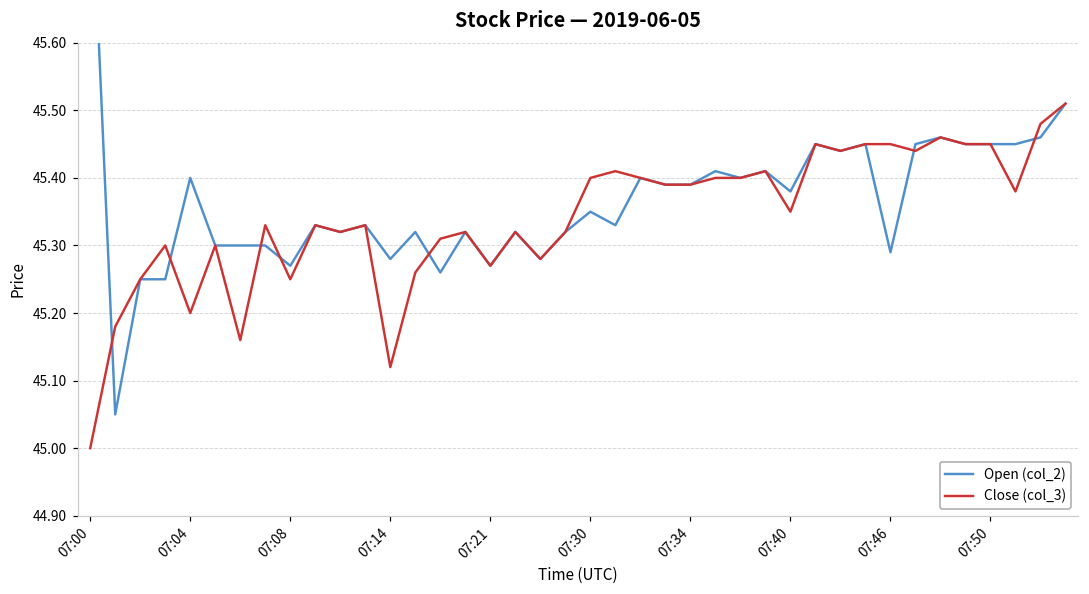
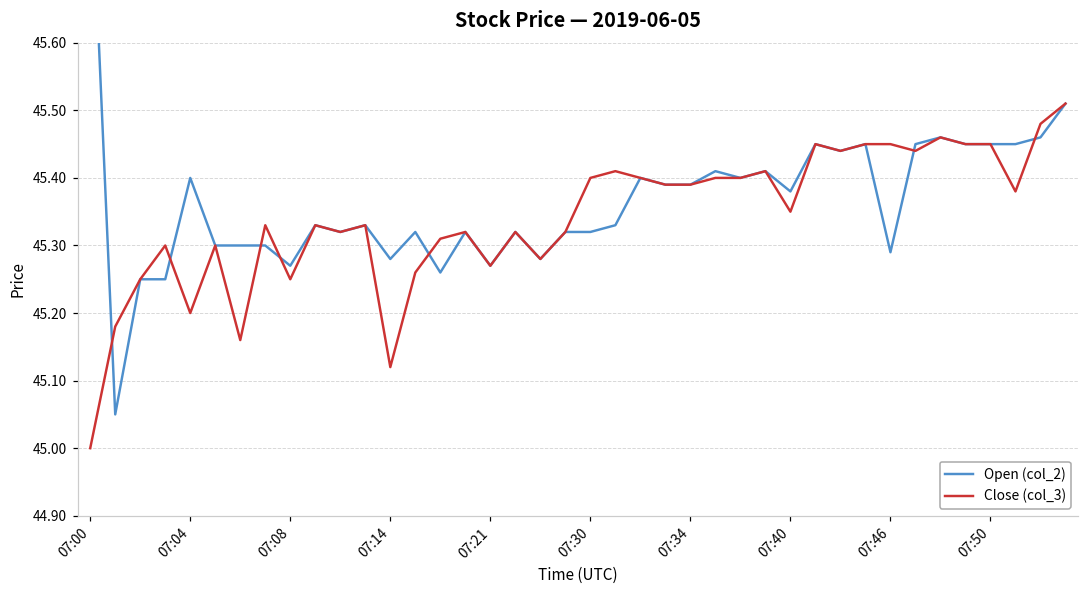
Open (col_2), 07:30: 45.35 -> 45.32
